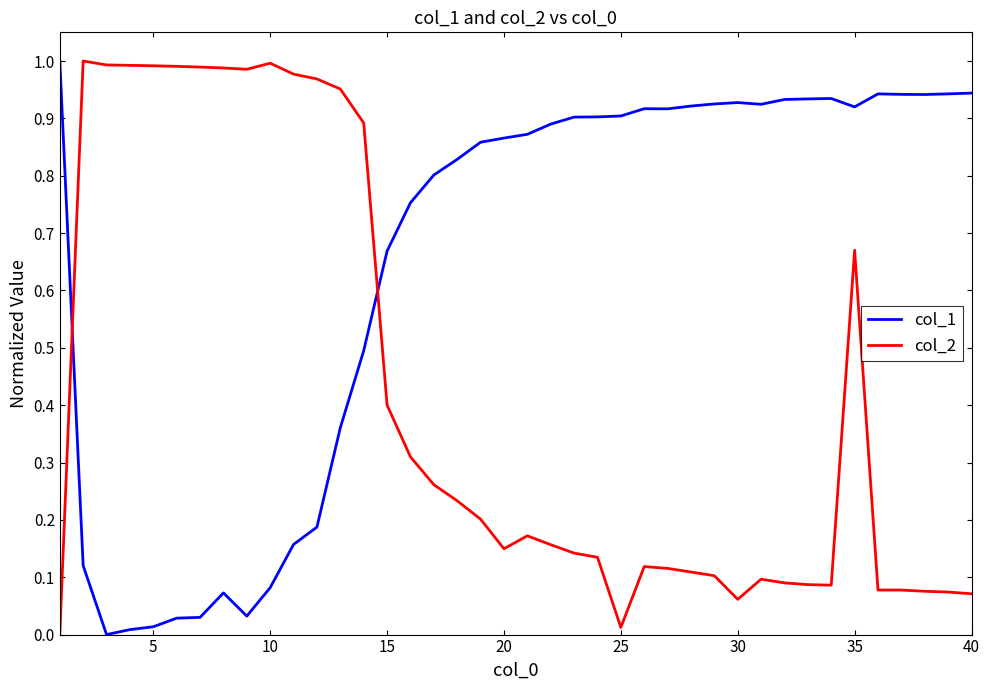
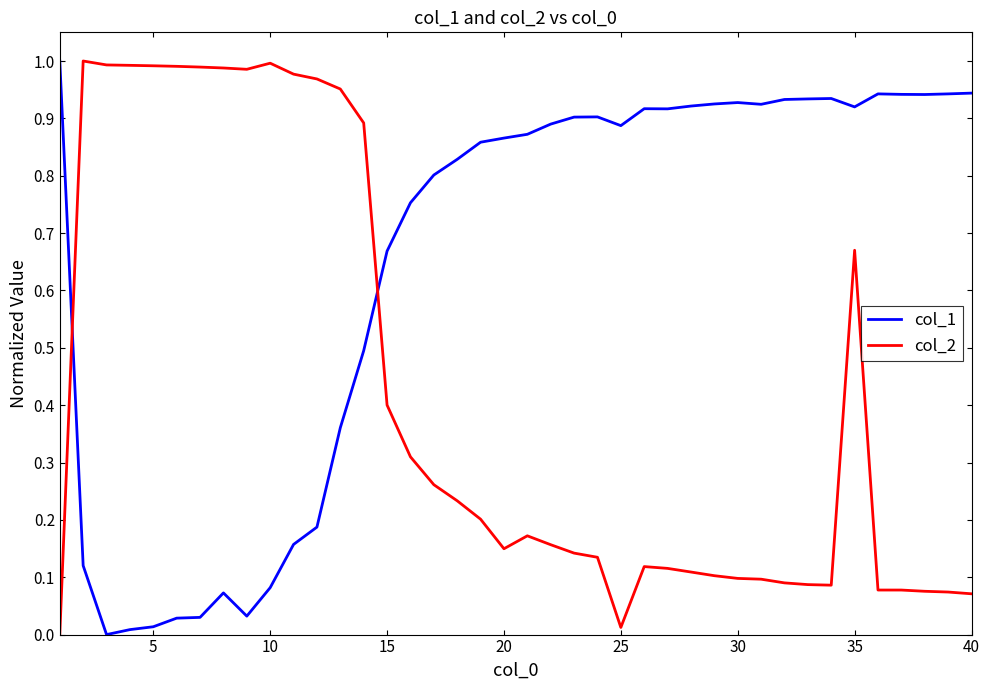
col_1, 25: 0.90 -> 0.89
col_2, 30: 0.06 -> 0.10
